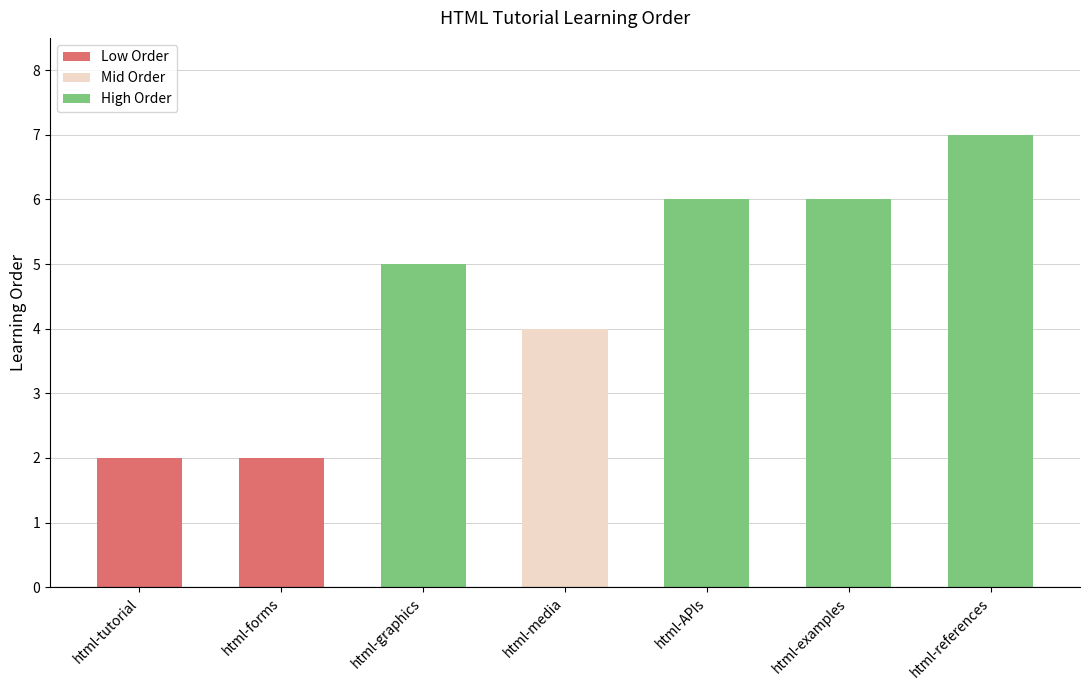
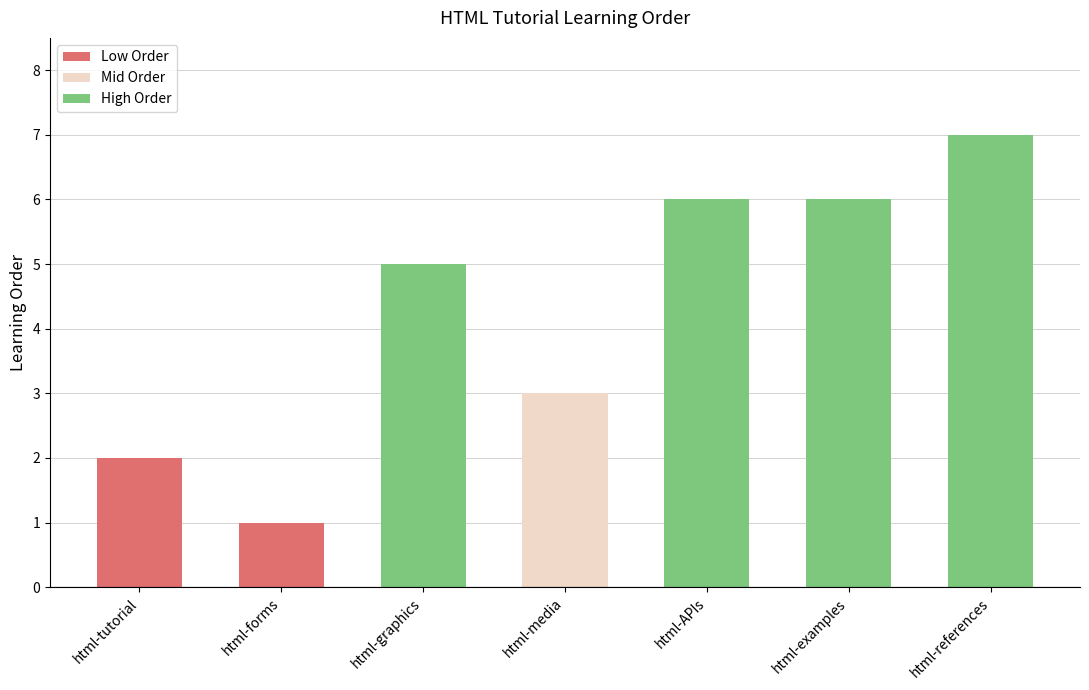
html-forms: 2 -> 1
html-media: 4 -> 3
